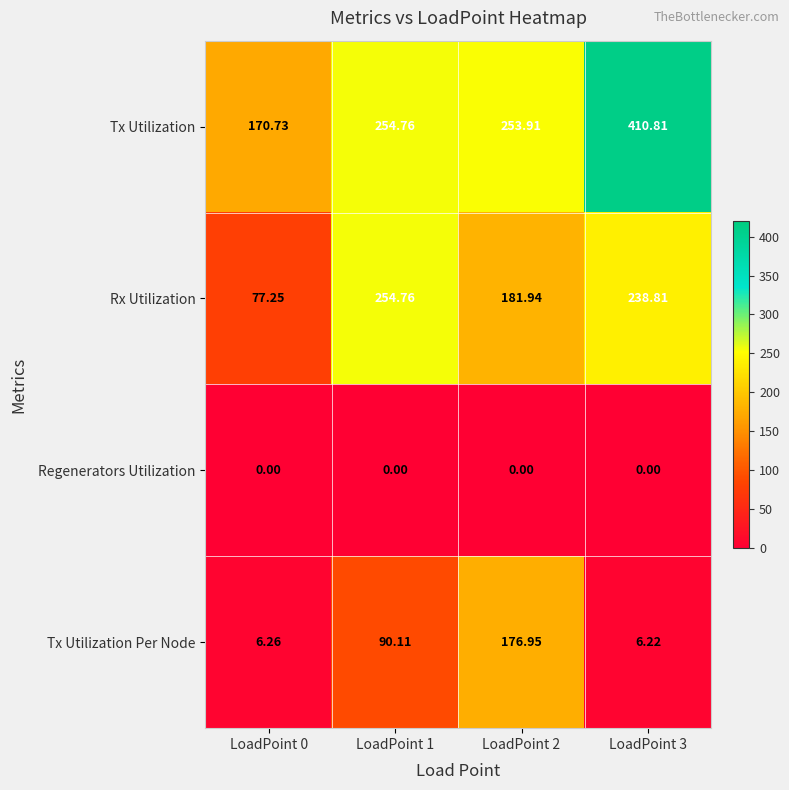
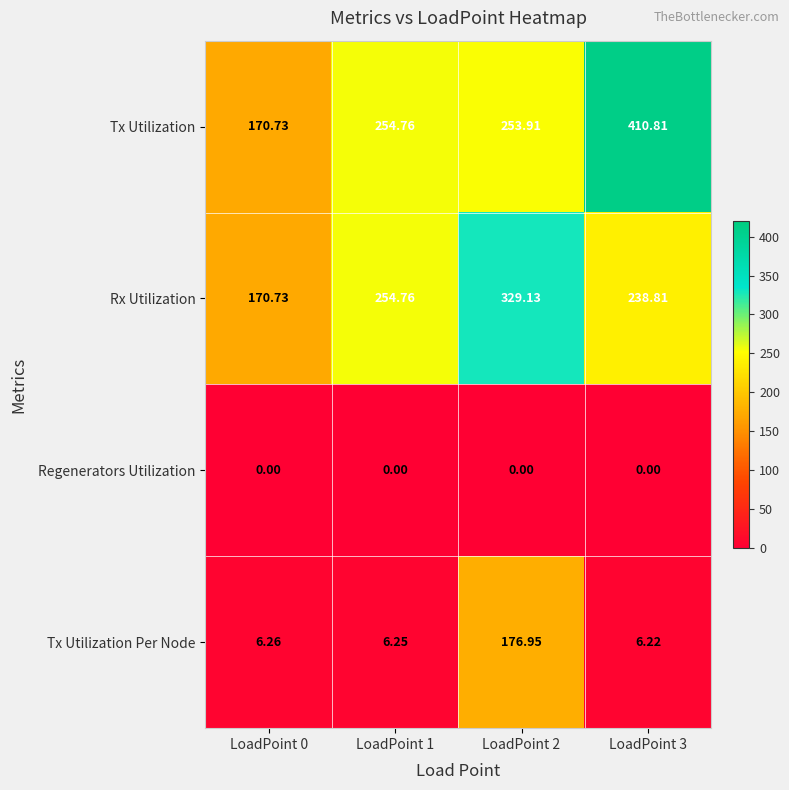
Rx Utilization, LoadPoint 0: 77.25 -> 170.73
Rx Utilization, LoadPoint 2: 181.94 -> 329.13
Tx Utilization Per Node, LoadPoint 1: 90.11 -> 6.25
